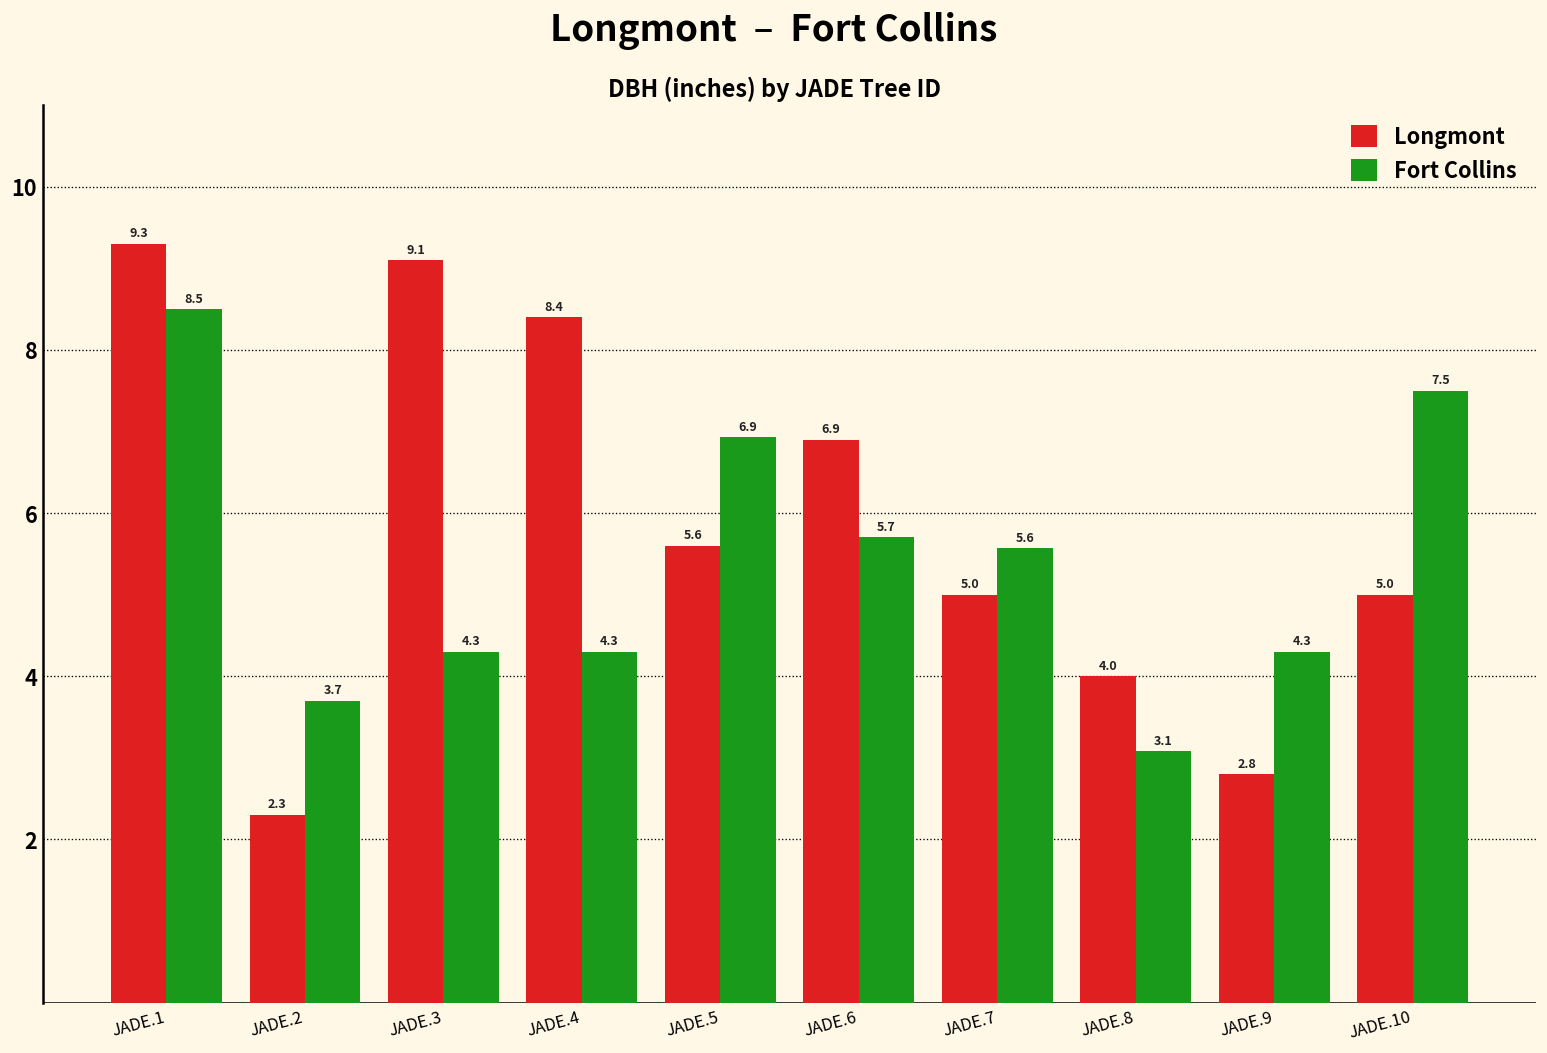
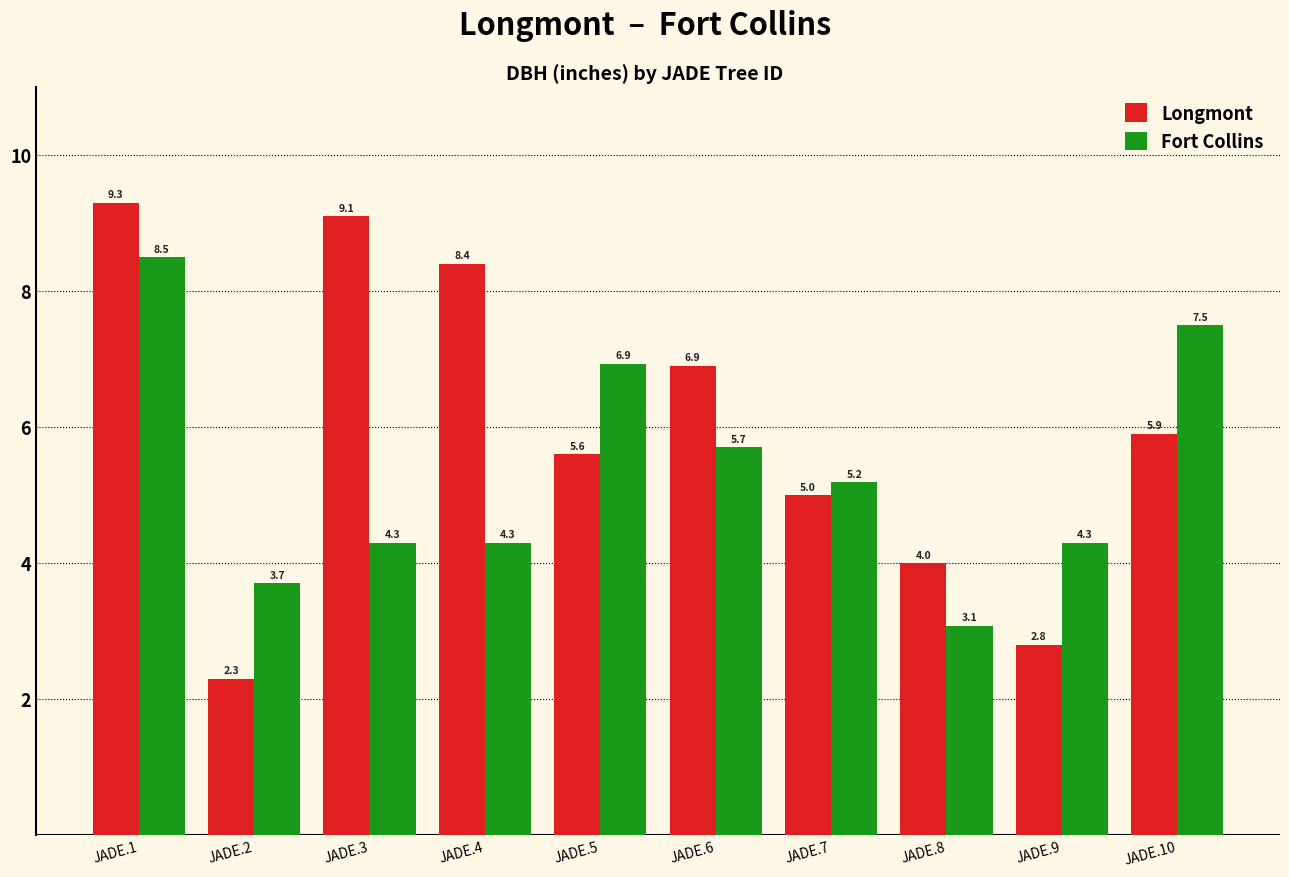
Fort Collins, JADE.7: 5.6 -> 5.2
Longmont, JADE.10: 5.0 -> 5.9
